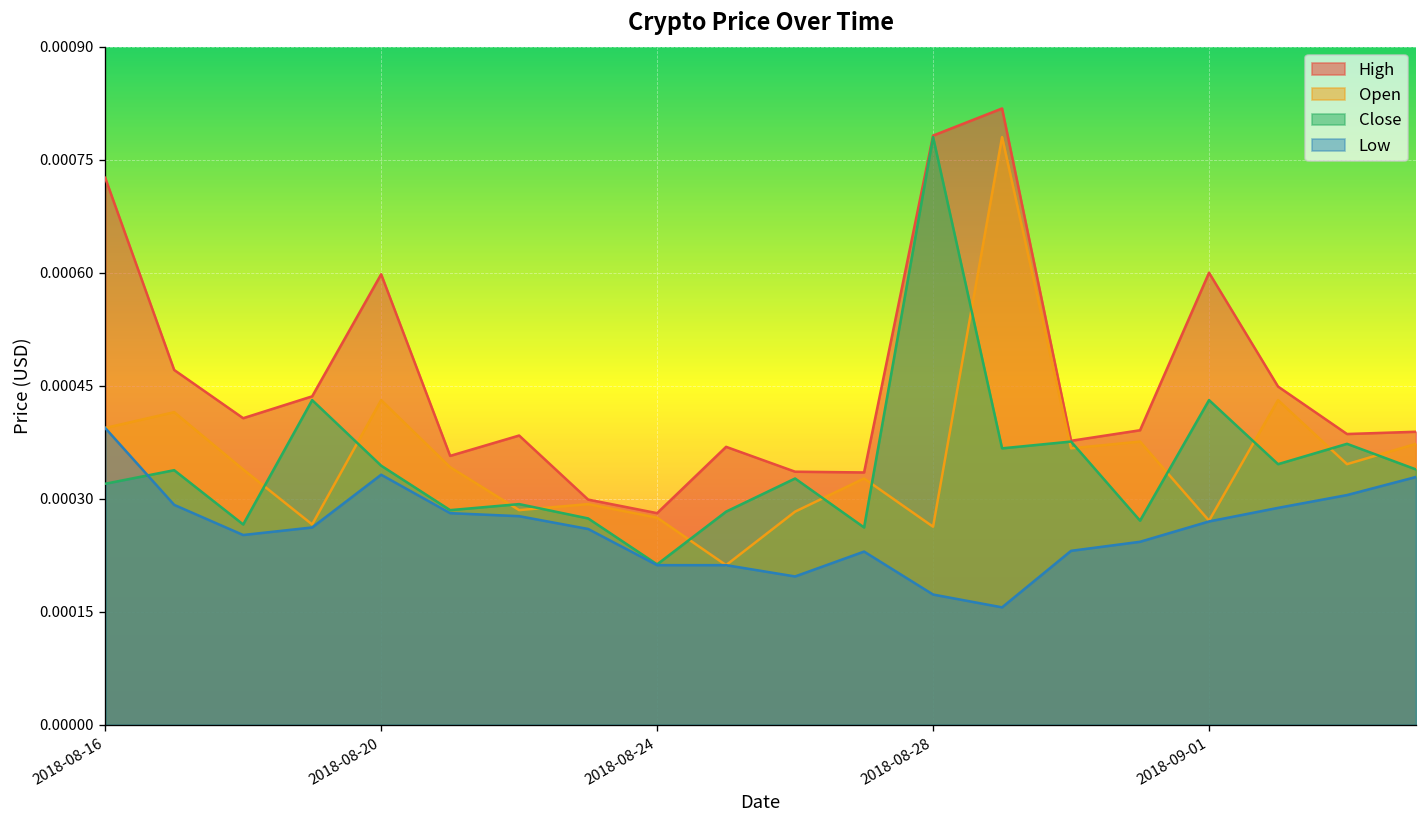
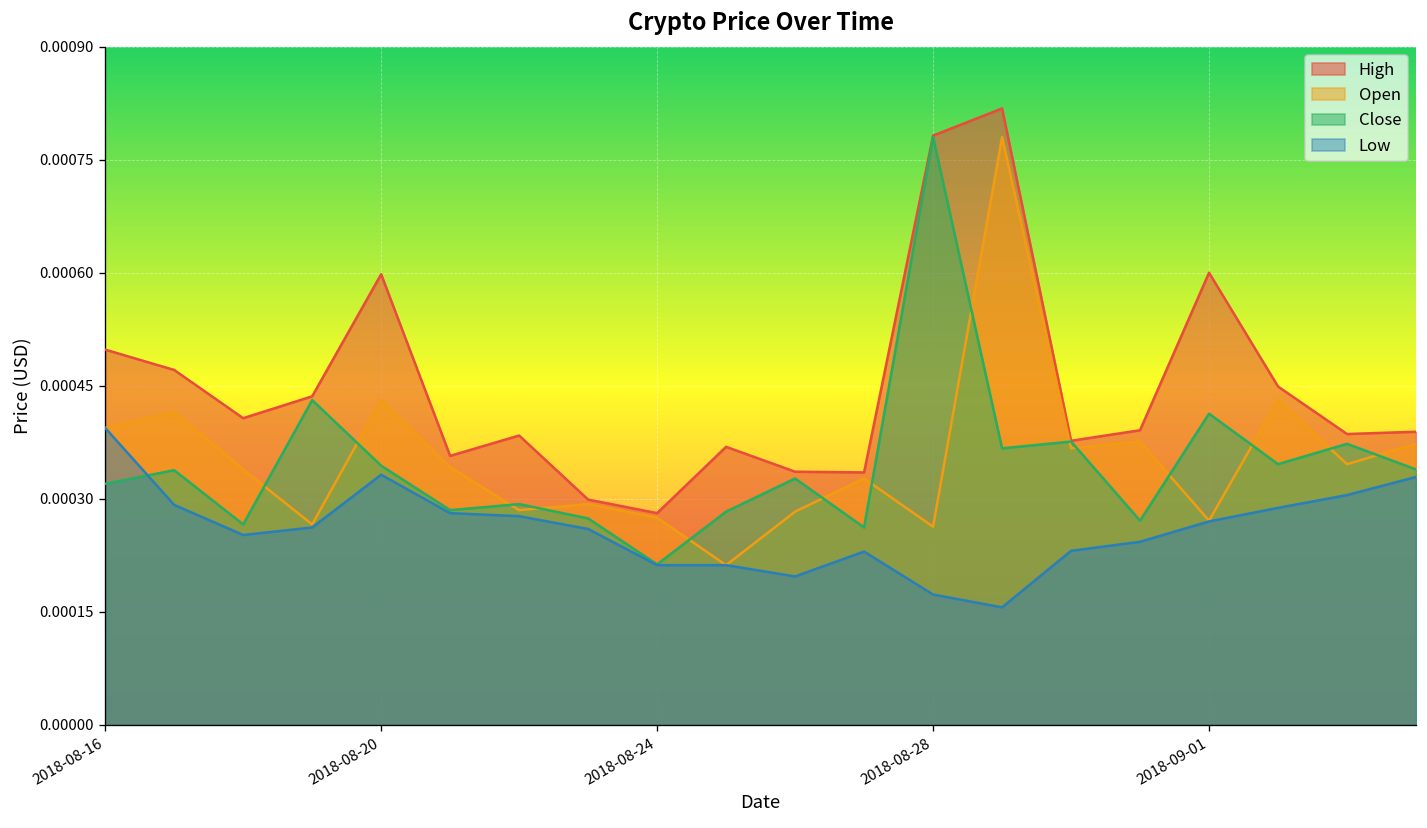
High, 2018-08-16: 0.00073 -> 0.00050
Close, 2018-09-01: 0.00043 -> 0.00041
